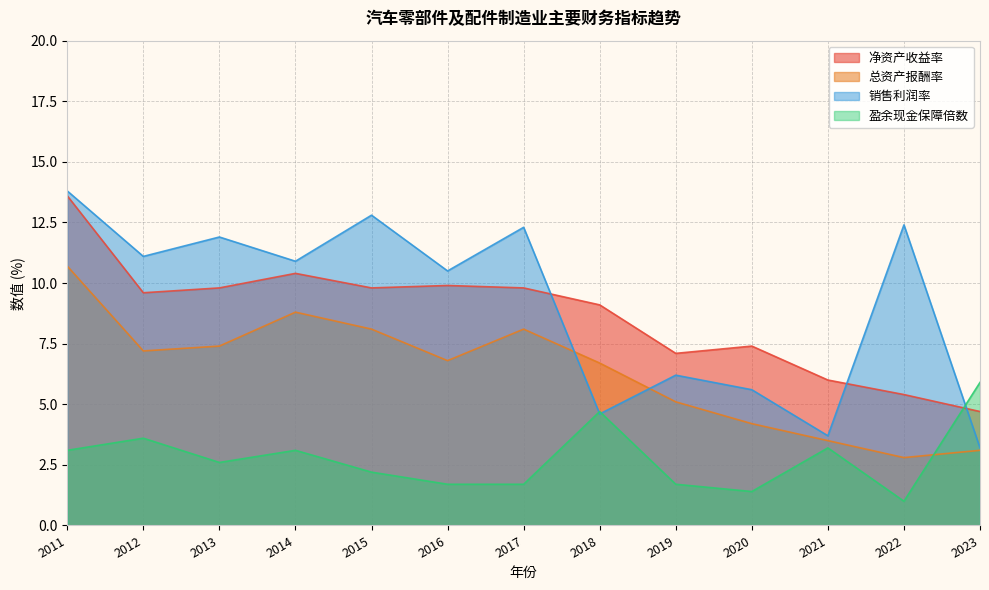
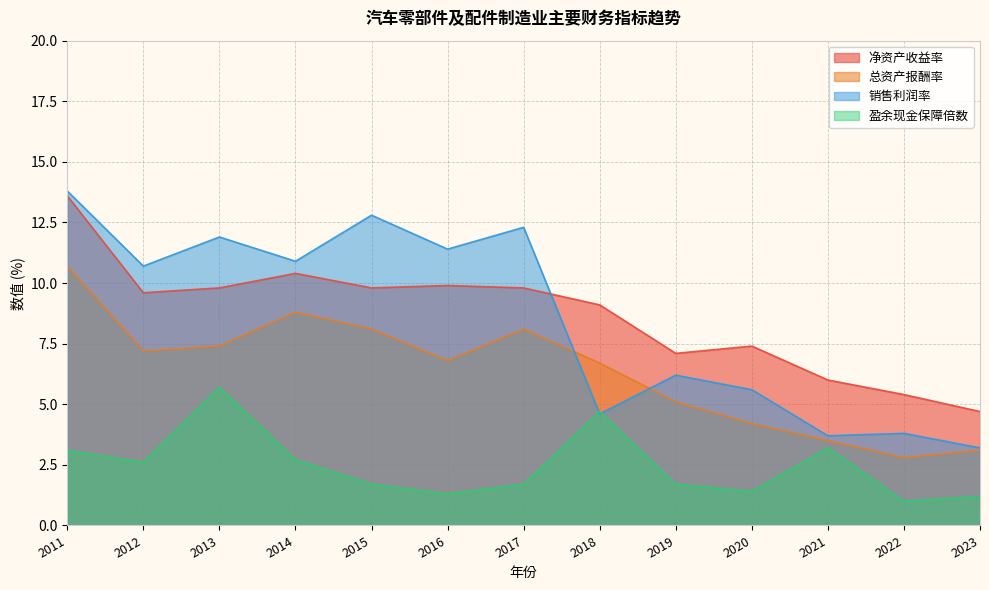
销售利润率, 2012: 11.1 -> 10.7
盈余现金保障倍数, 2012: 3.6 -> 2.6
盈余现金保障倍数, 2013: 2.6 -> 5.7
盈余现金保障倍数, 2014: 3.1 -> 2.7
盈余现金保障倍数, 2015: 2.2 -> 1.7
销售利润率, 2016: 10.5 -> 11.4
盈余现金保障倍数, 2016: 1.7 -> 1.3
销售利润率, 2022: 12.4 -> 3.8
盈余现金保障倍数, 2023: 5.9 -> 1.2
